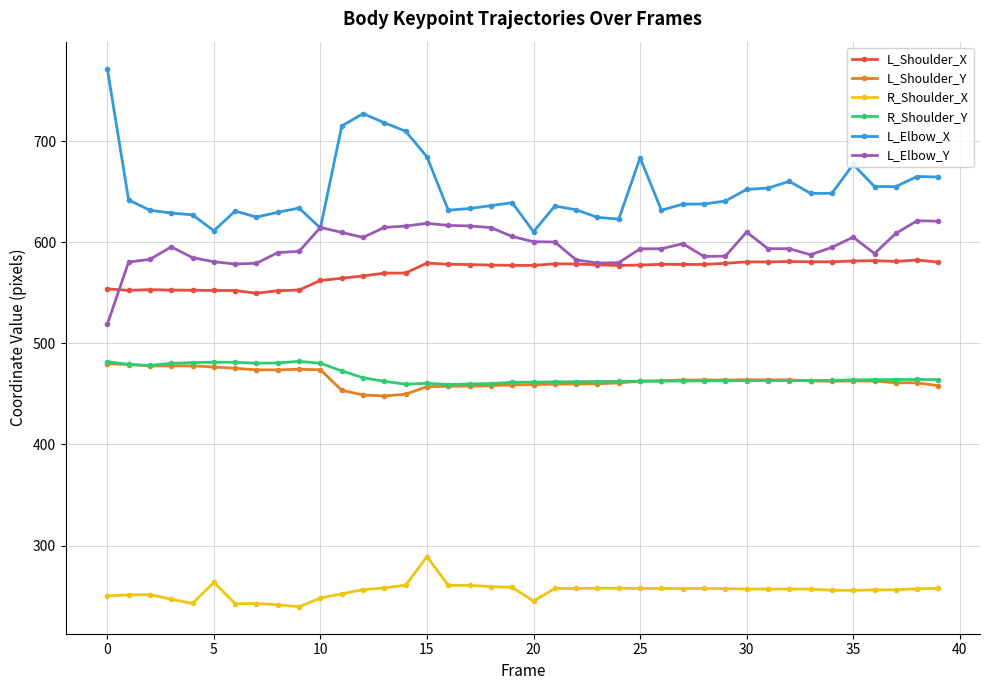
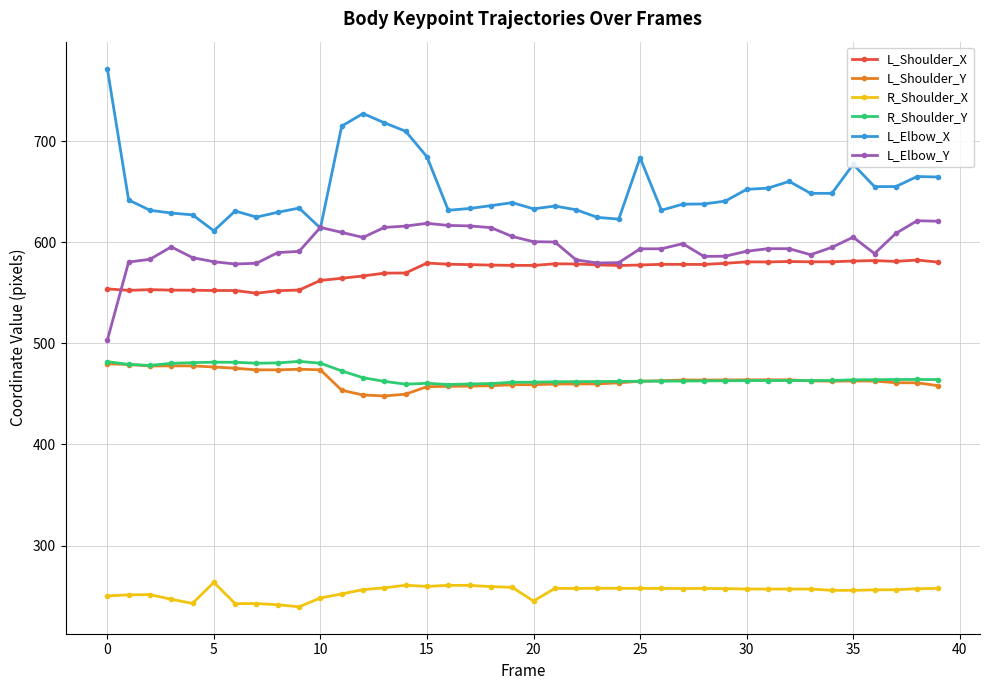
L_Elbow_Y, 0: 519 -> 503
R_Shoulder_X, 15: 289 -> 260
L_Elbow_X, 20: 610 -> 633
L_Elbow_Y, 30: 610 -> 591
